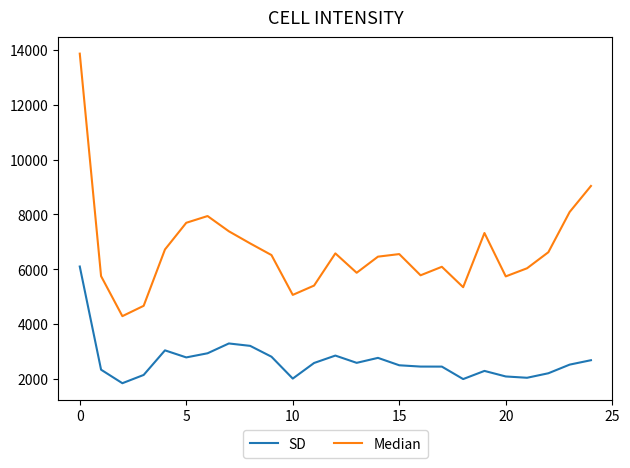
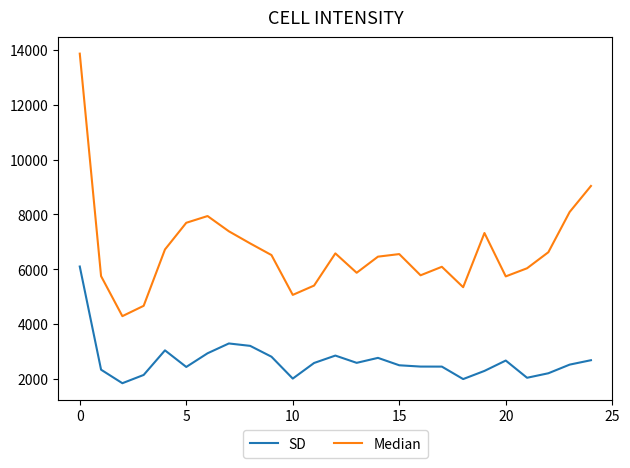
SD, 5: 2800 -> 2400
SD, 20: 2100 -> 2700
